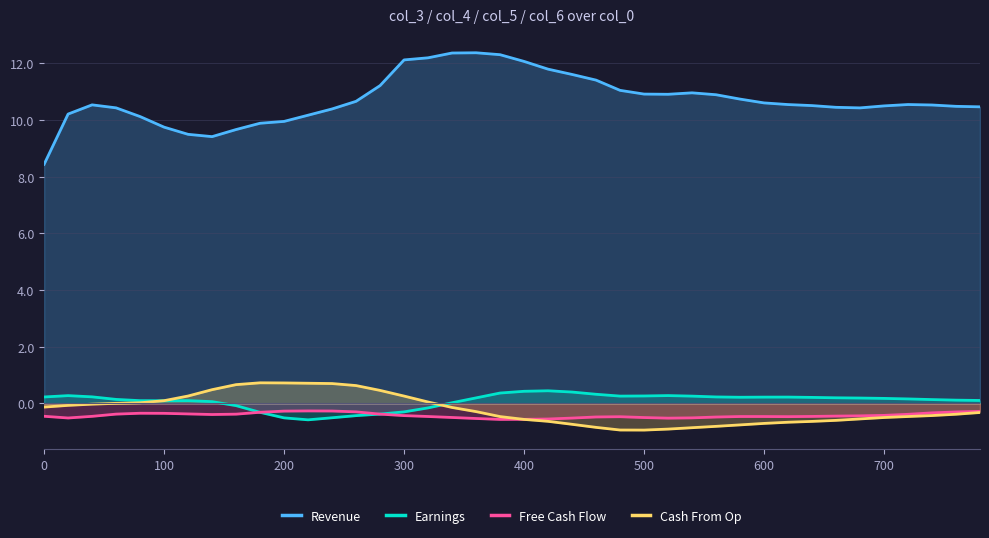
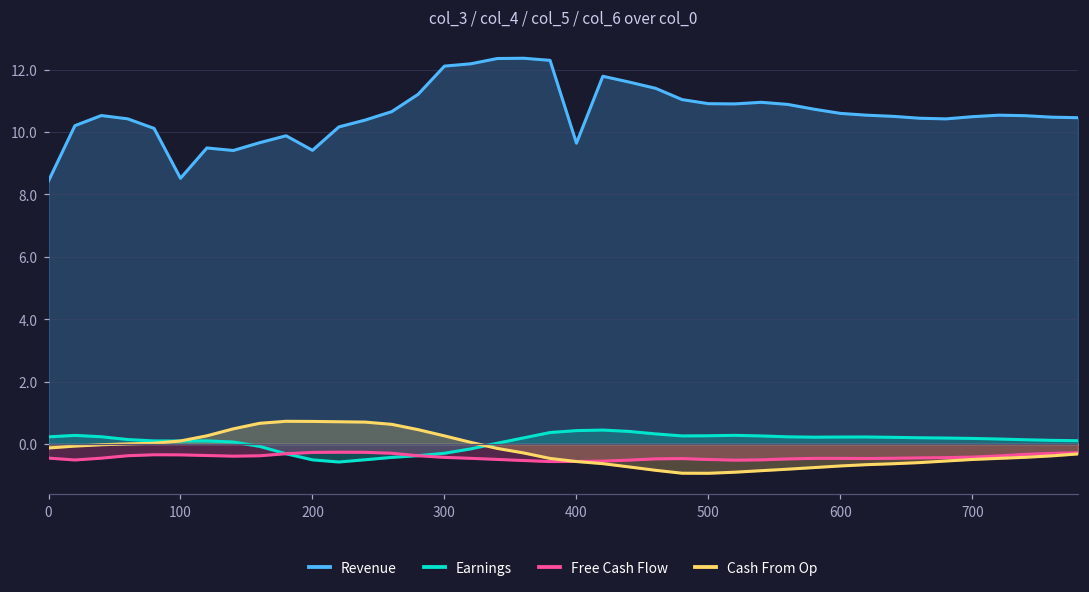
Revenue, 100: 9.7 -> 8.5
Revenue, 200: 9.9 -> 9.4
Revenue, 400: 12.1 -> 9.6
